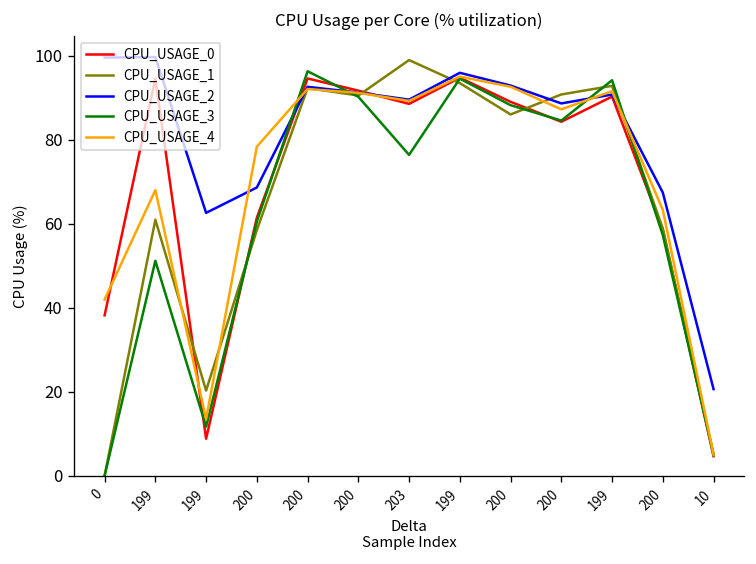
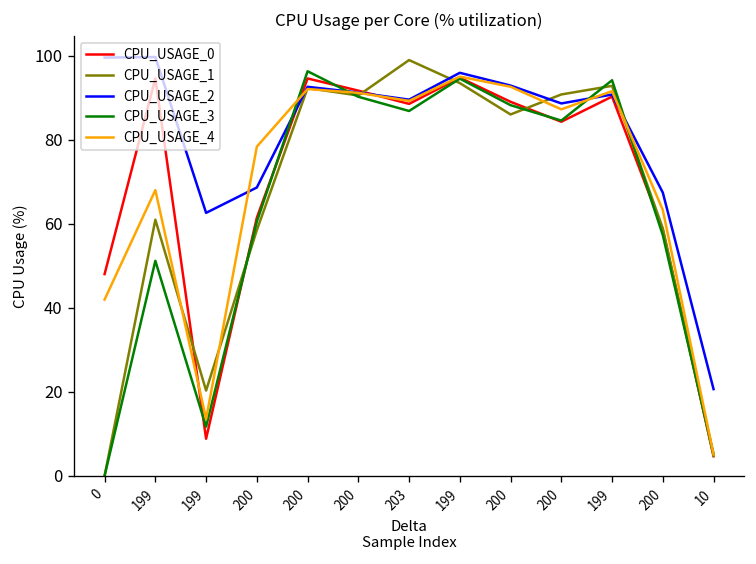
CPU_USAGE_0, 0: 38 -> 48
CPU_USAGE_3, 203: 76 -> 87
